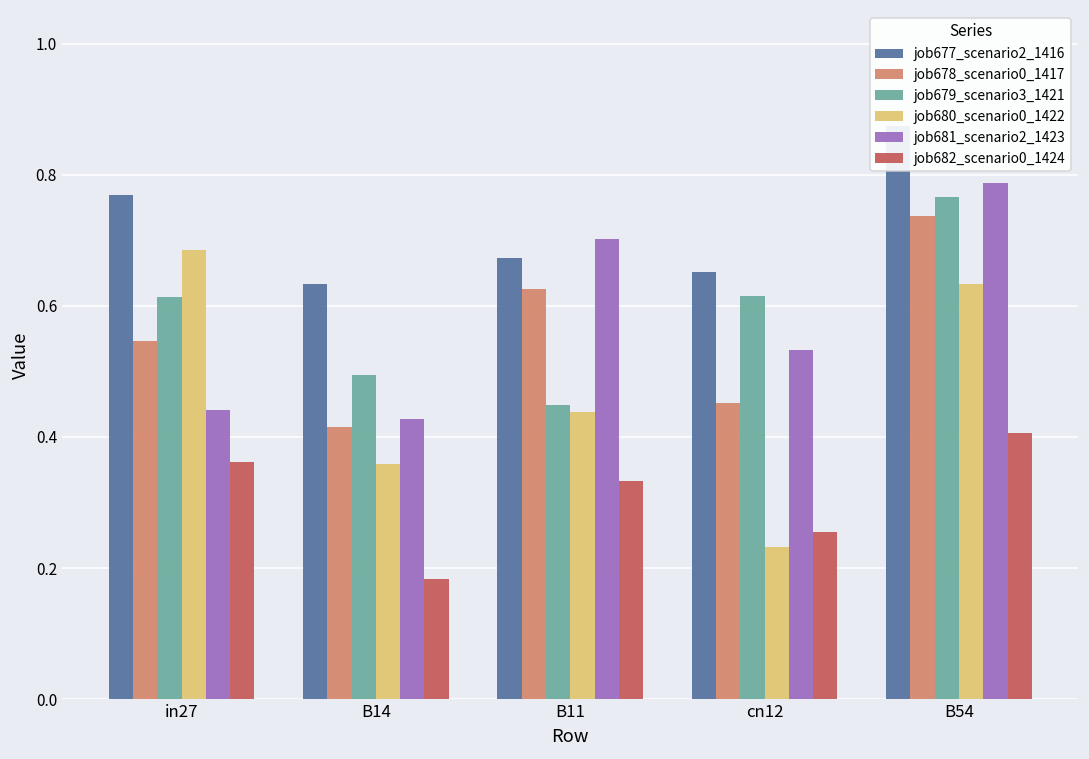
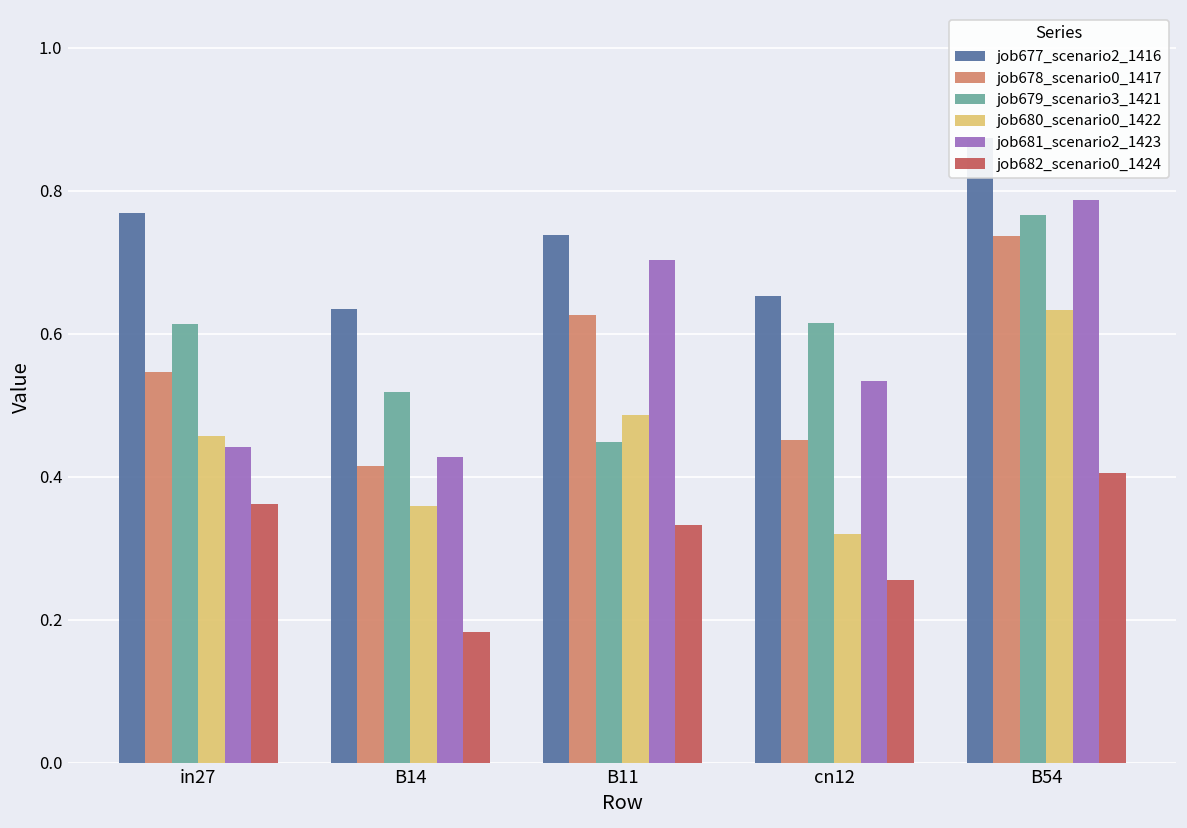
job680_scenario0_1422, in27: 0.68 -> 0.46
job679_scenario3_1421, B14: 0.49 -> 0.52
job677_scenario2_1416, B11: 0.67 -> 0.74
job680_scenario0_1422, B11: 0.44 -> 0.49
job680_scenario0_1422, cn12: 0.23 -> 0.32
